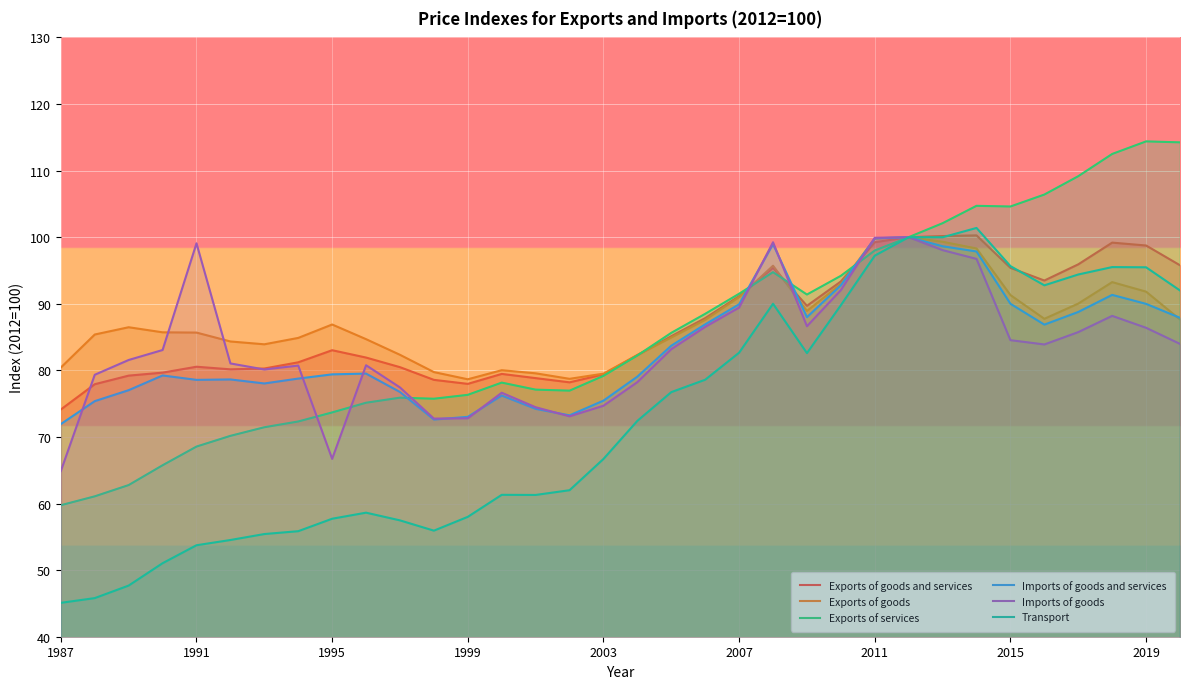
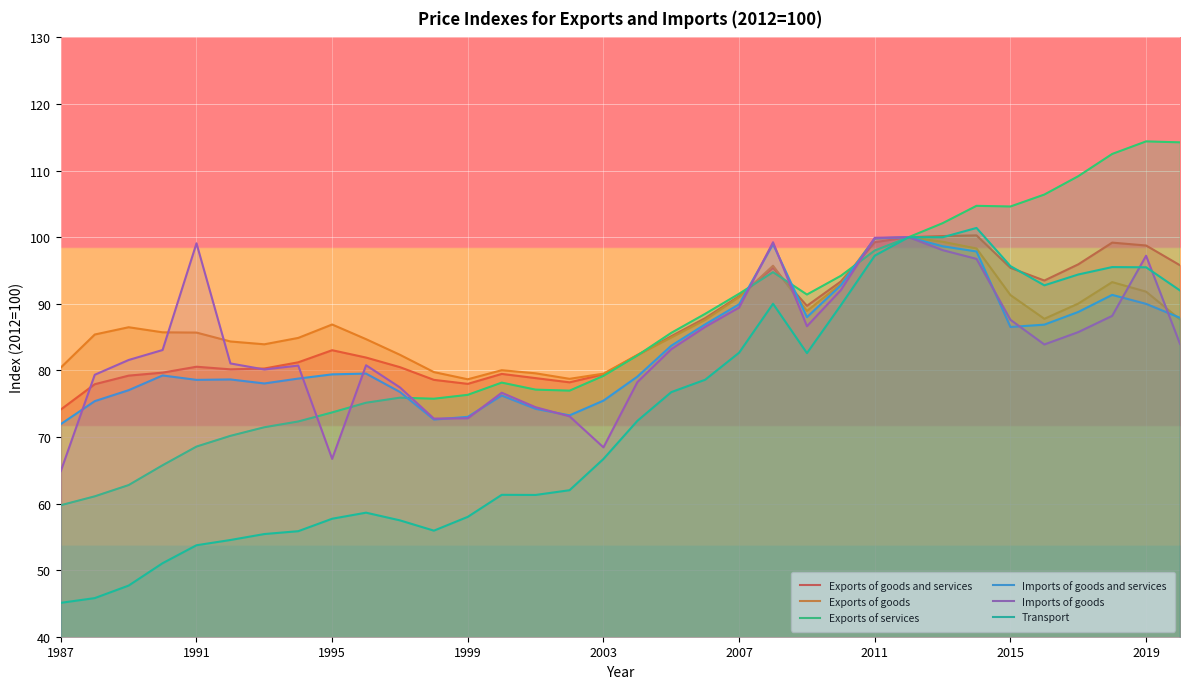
Imports of goods, 2003: 75 -> 68
Imports of goods and services, 2015: 90 -> 87
Imports of goods, 2015: 85 -> 88
Imports of goods, 2019: 86 -> 97
